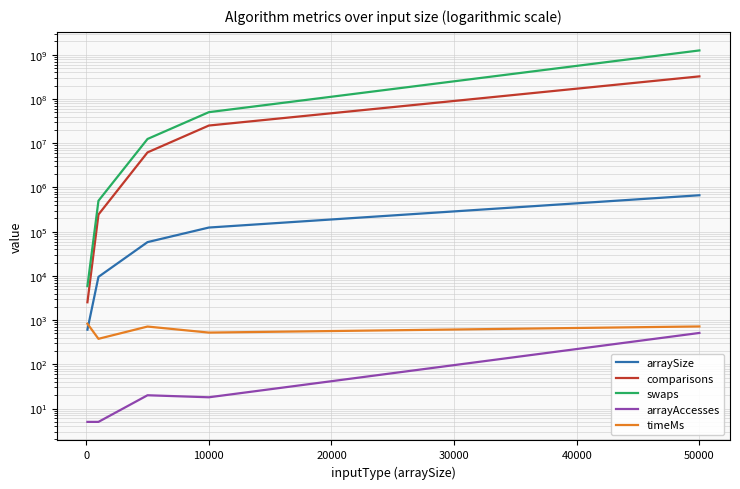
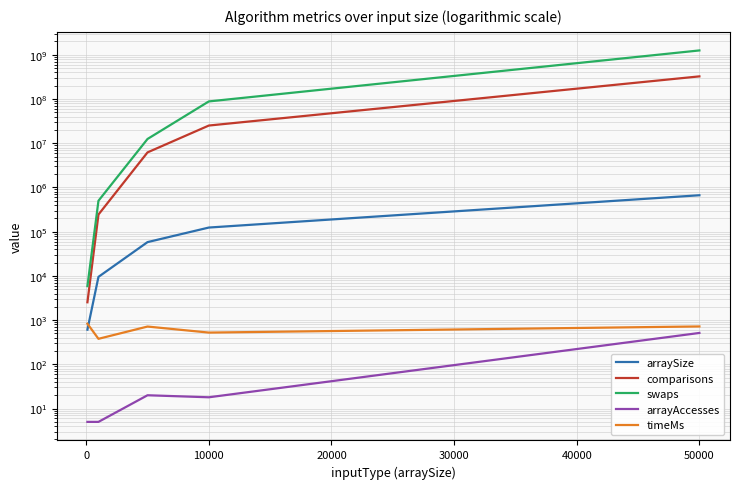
swaps, 10000: 50000000 -> 90000000
